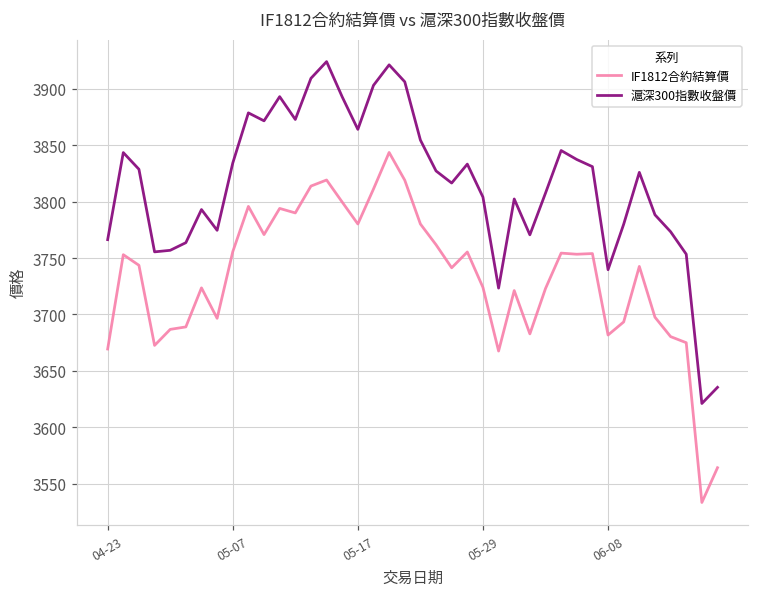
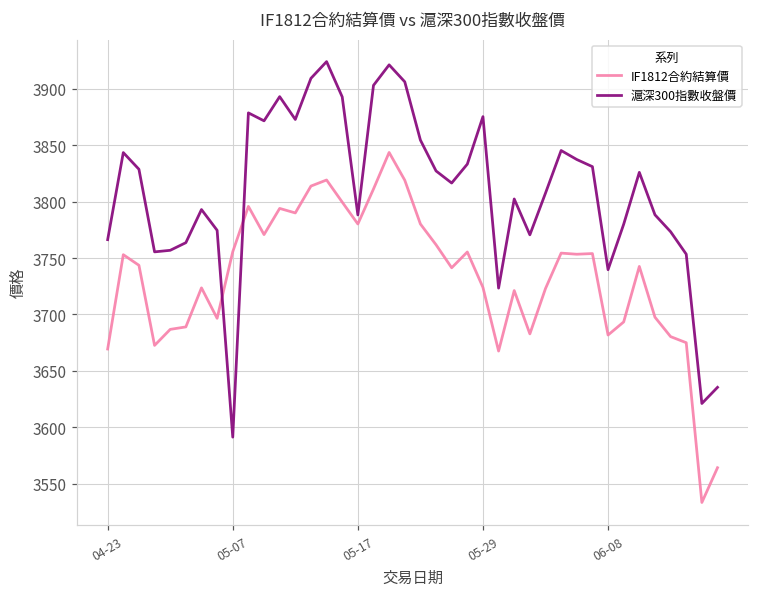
滬深300指數收盤價, 05-07: 3834 -> 3591
滬深300指數收盤價, 05-17: 3864 -> 3788
滬深300指數收盤價, 05-29: 3804 -> 3875
